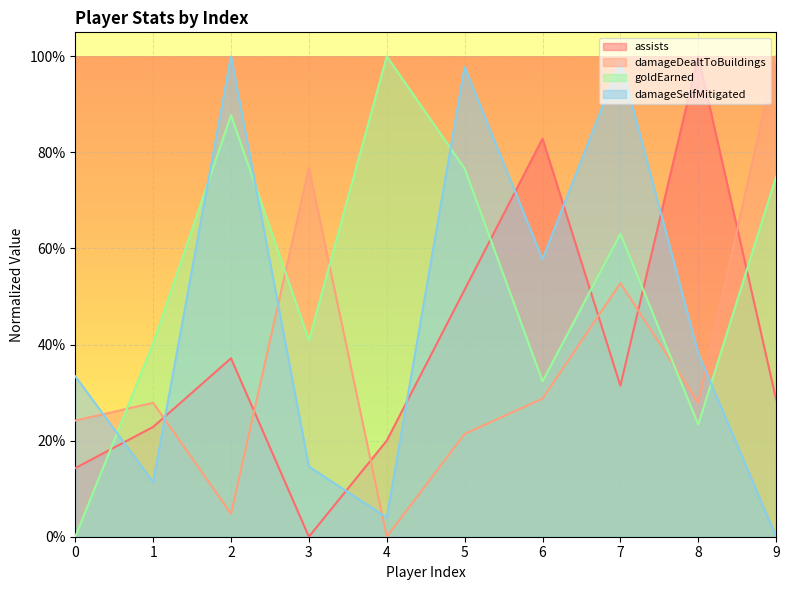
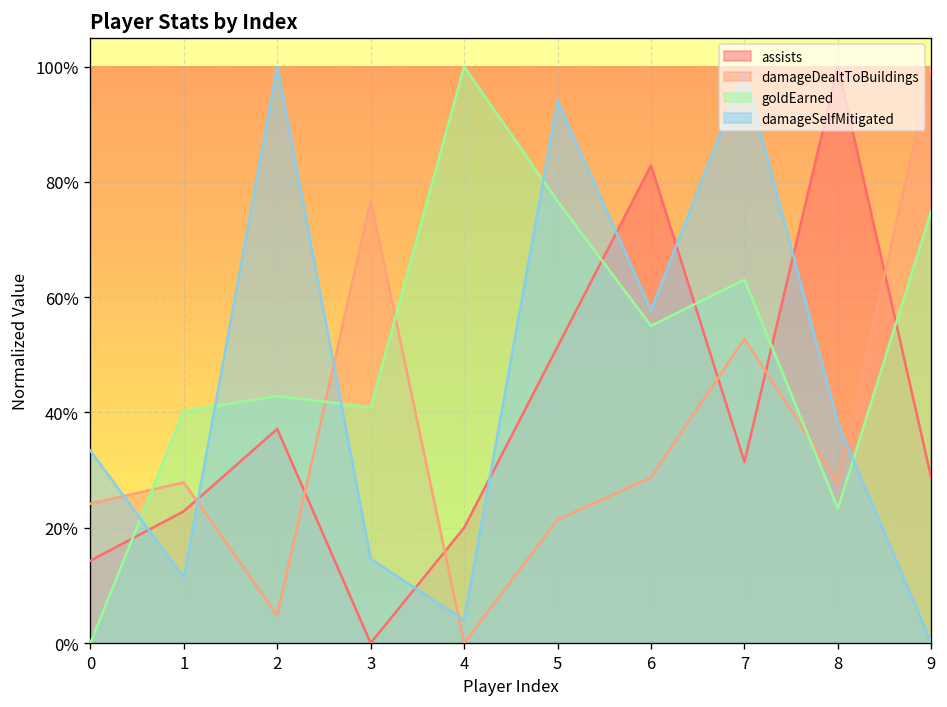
goldEarned, 2: 88% -> 43%
damageSelfMitigated, 5: 98% -> 94%
goldEarned, 6: 32% -> 55%
